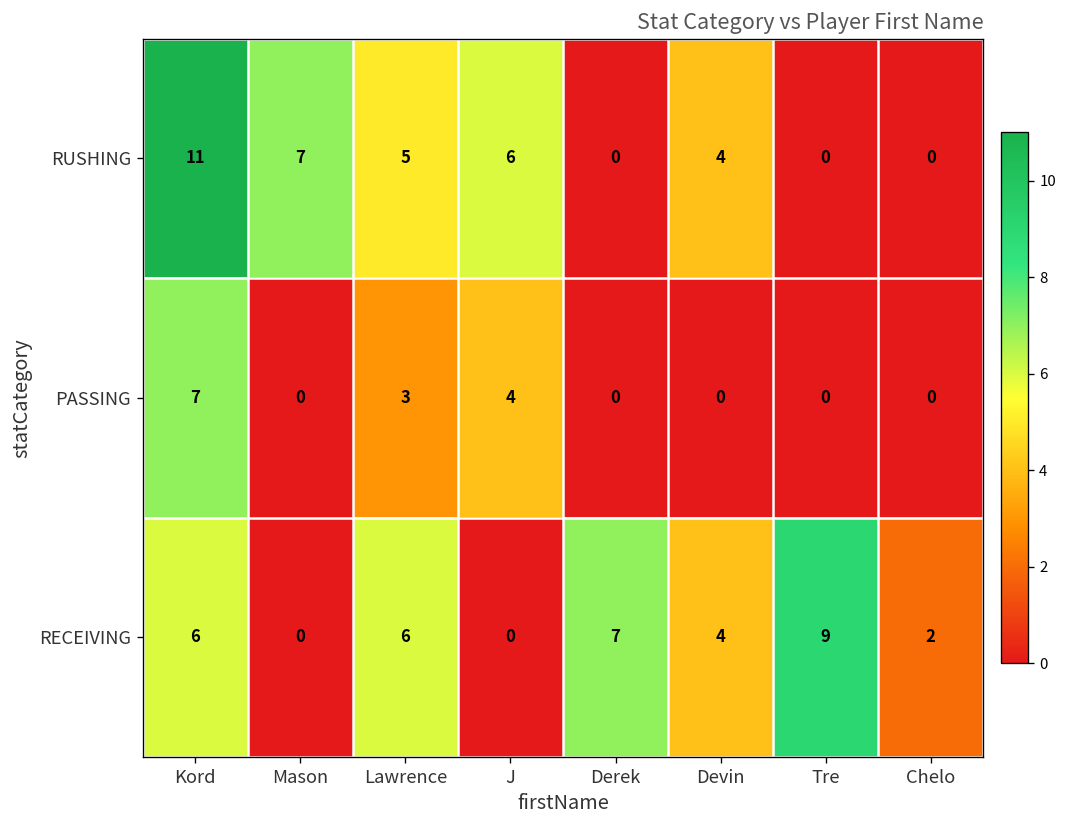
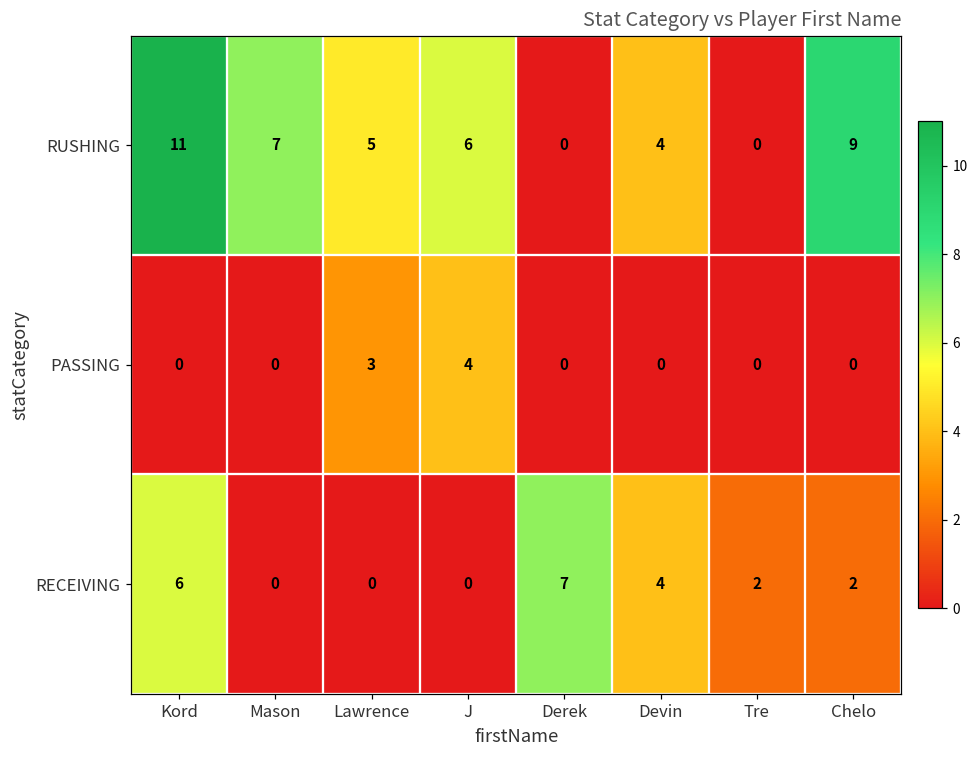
RUSHING, Chelo: 0 -> 9
PASSING, Kord: 7 -> 0
RECEIVING, Lawrence: 6 -> 0
RECEIVING, Tre: 9 -> 2
